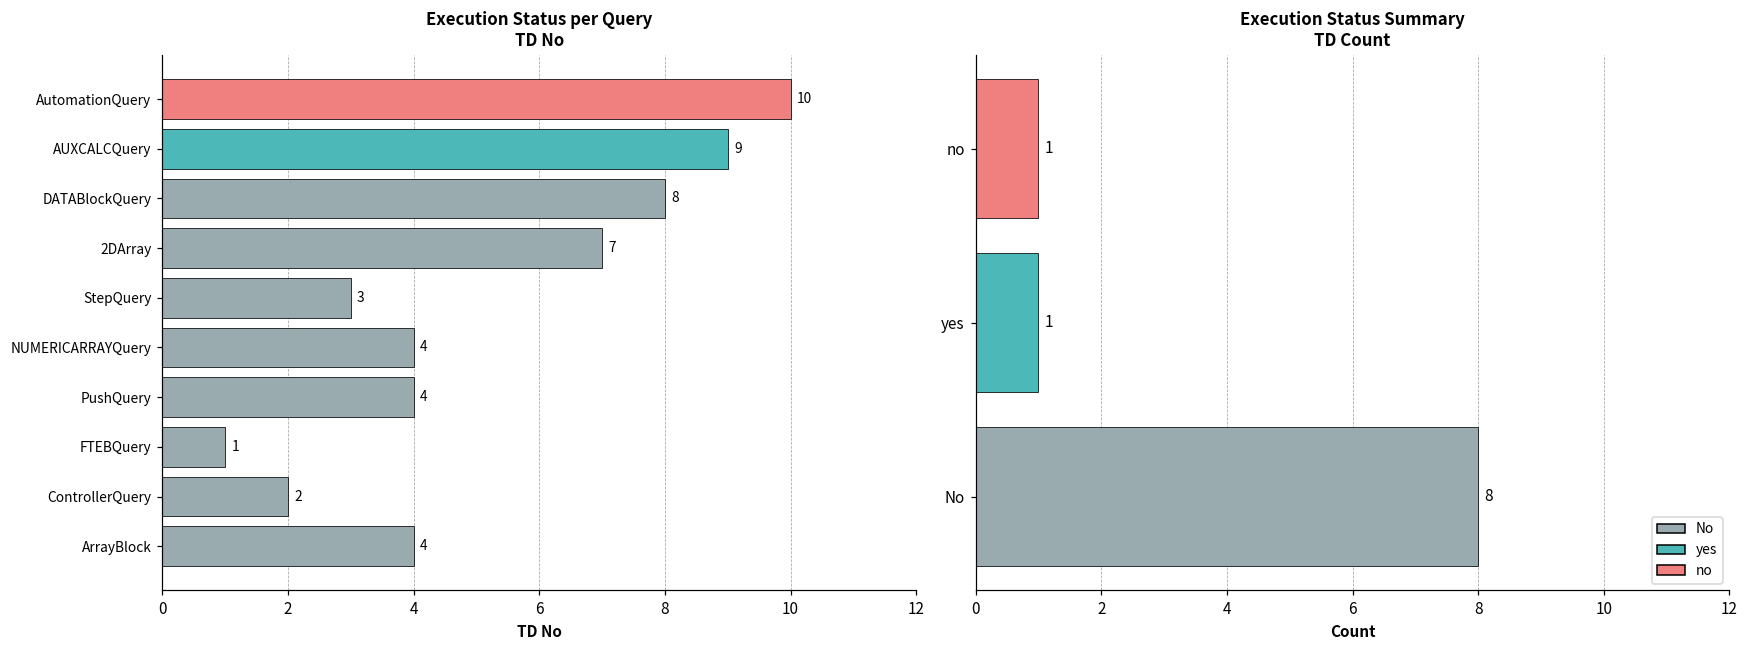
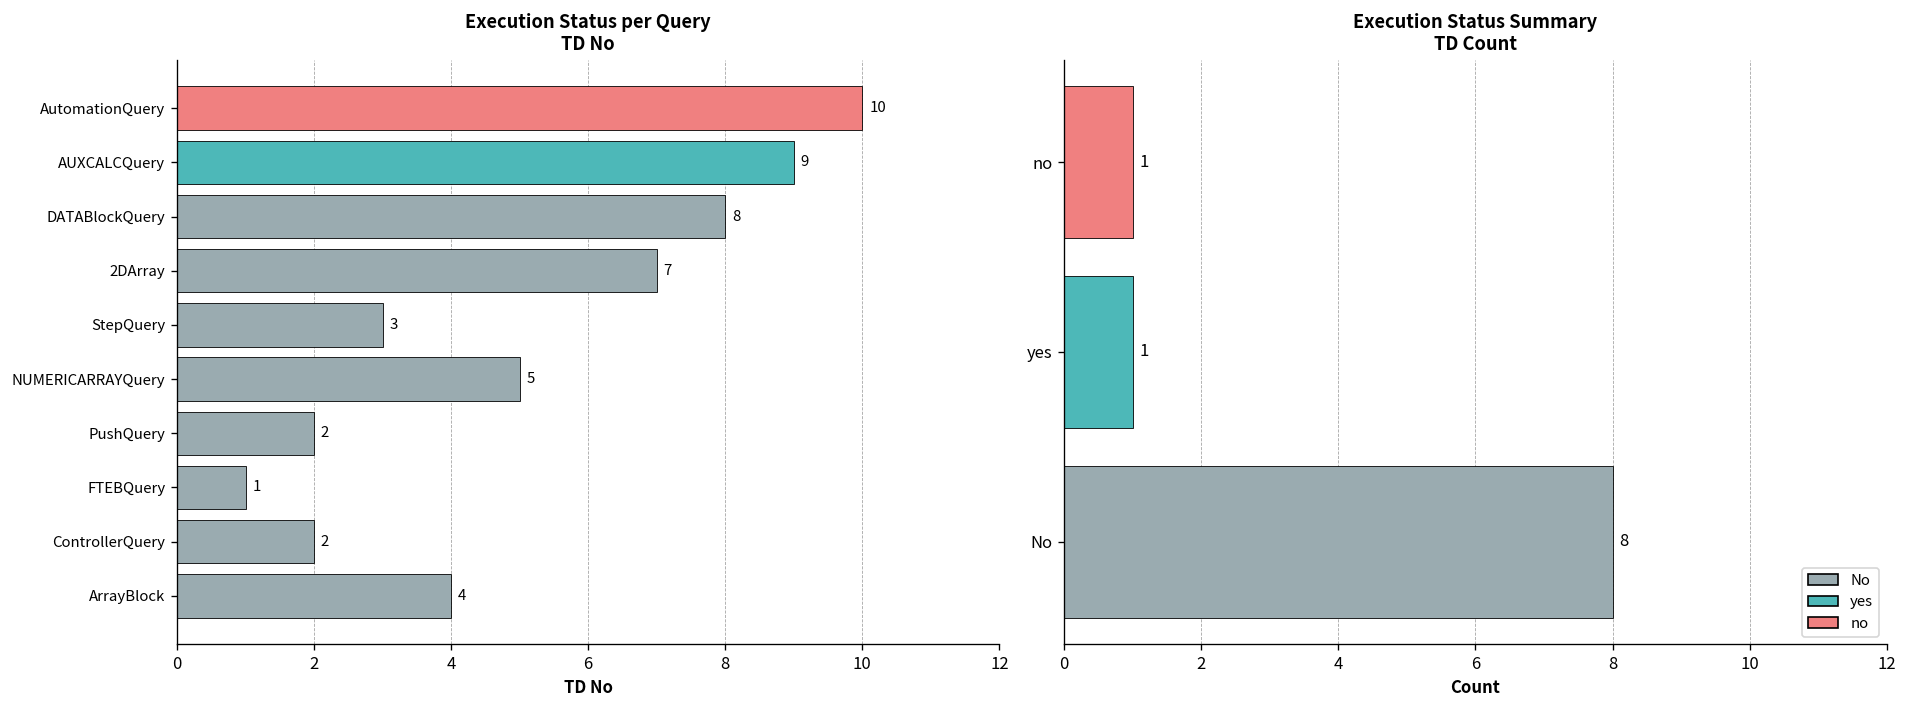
Execution Status per Query TD No, NUMERICARRAYQuery: 4 -> 5
Execution Status per Query TD No, PushQuery: 4 -> 2
